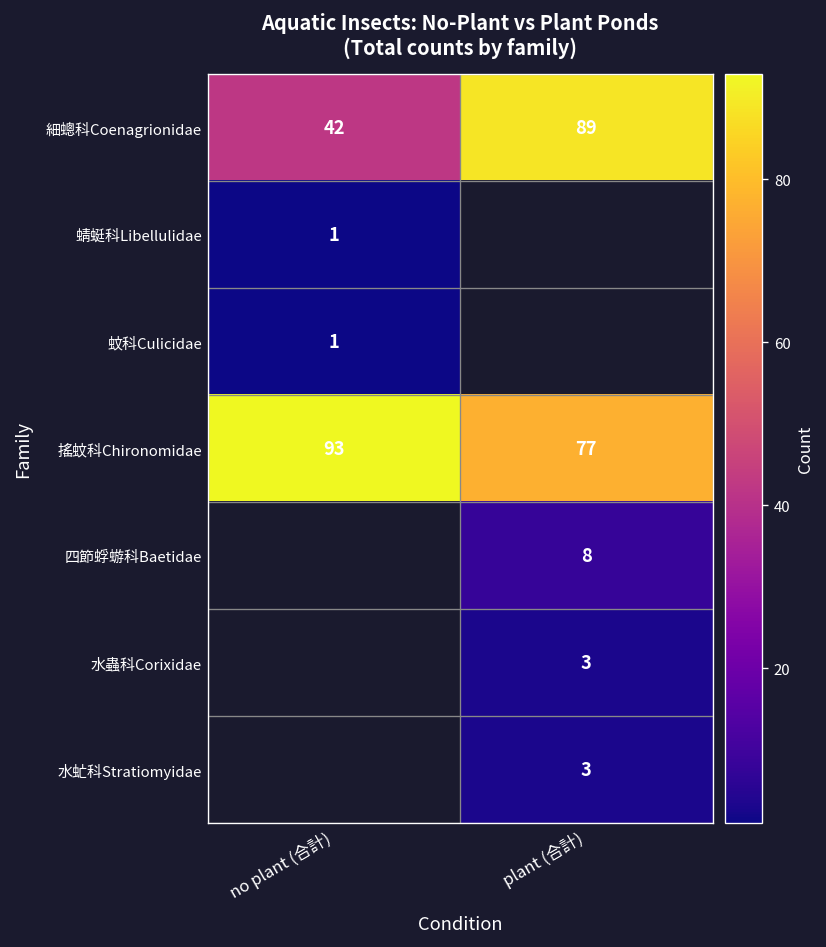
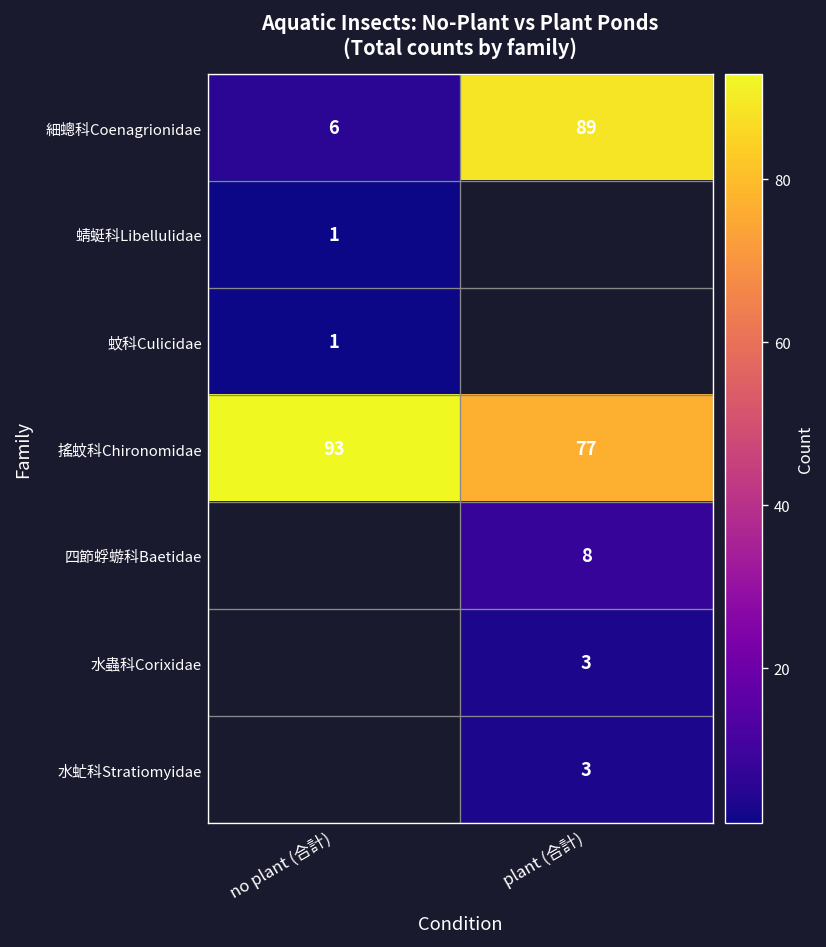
細蟌科Coenagrionidae, no plant (合計): 42 -> 6
